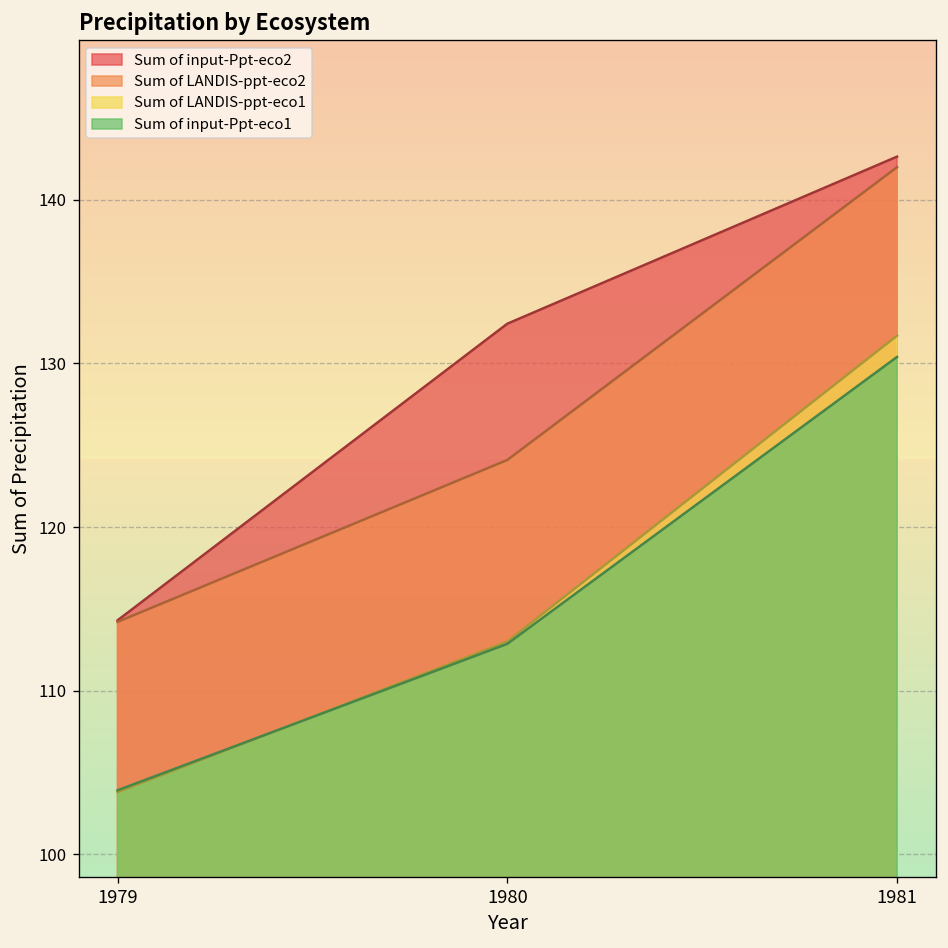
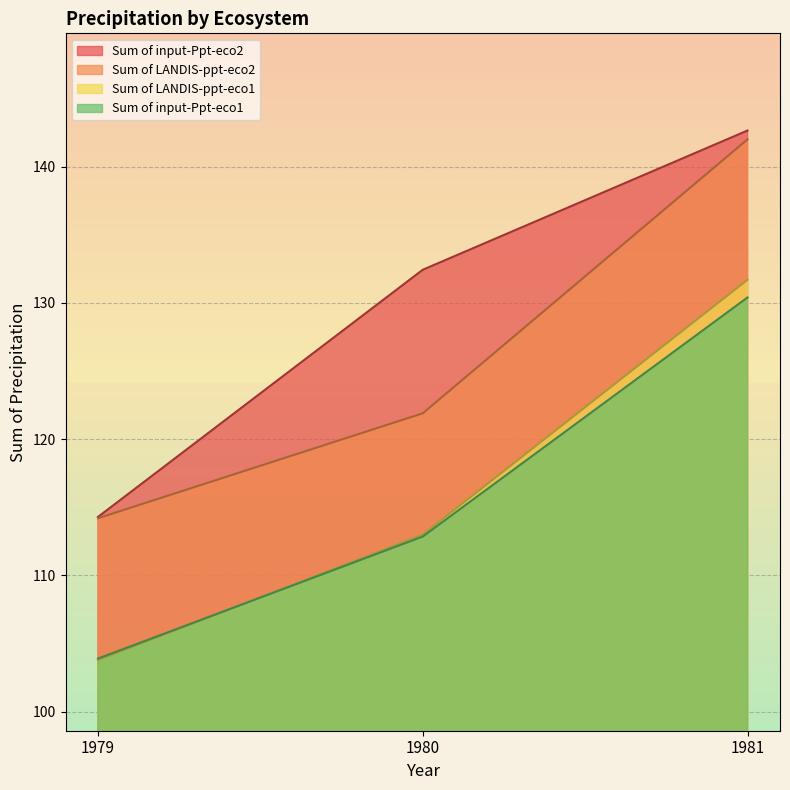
Sum of LANDIS-ppt-eco2, 1980: 124.1 -> 121.9
